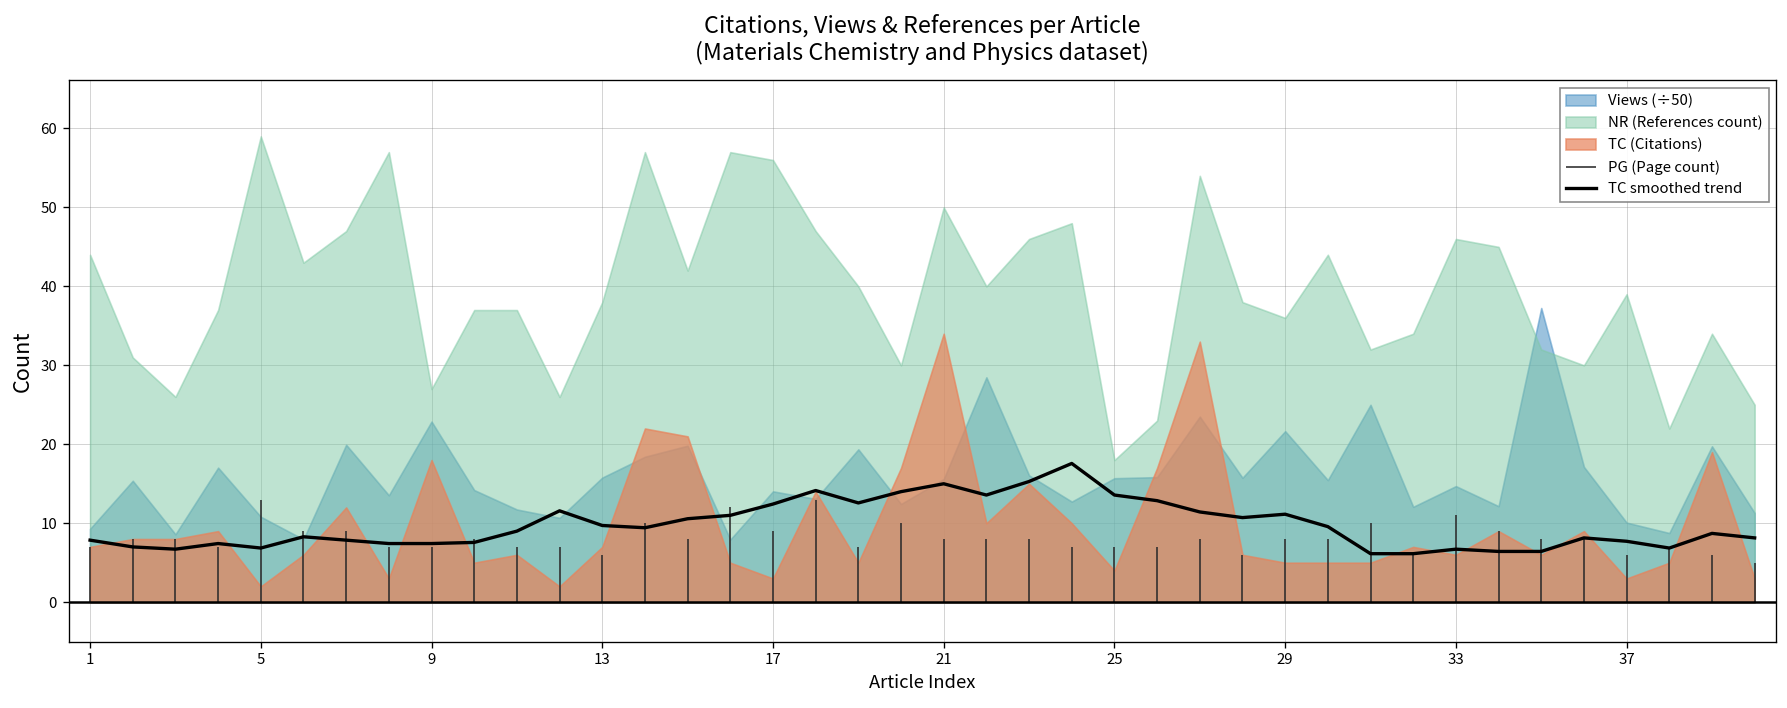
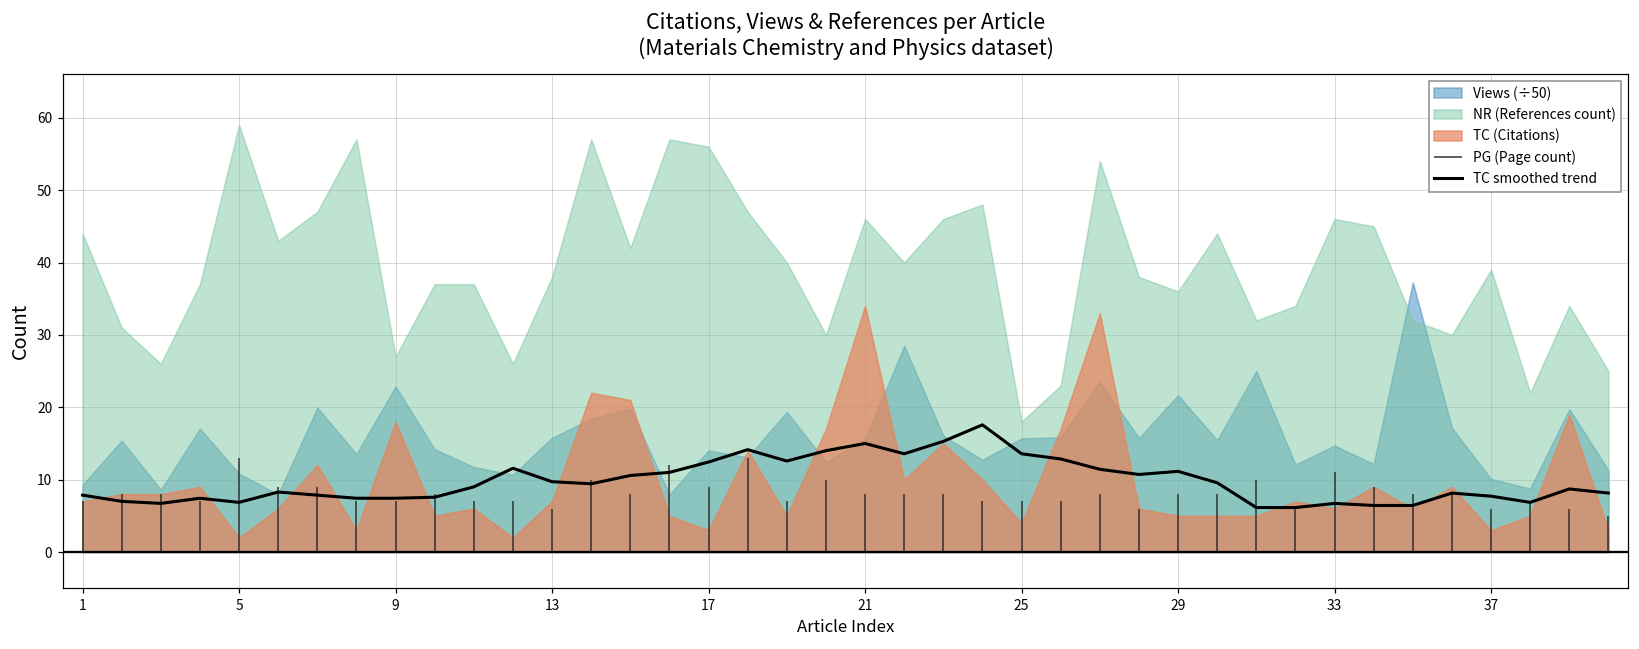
NR (References count), 21: 50 -> 46
